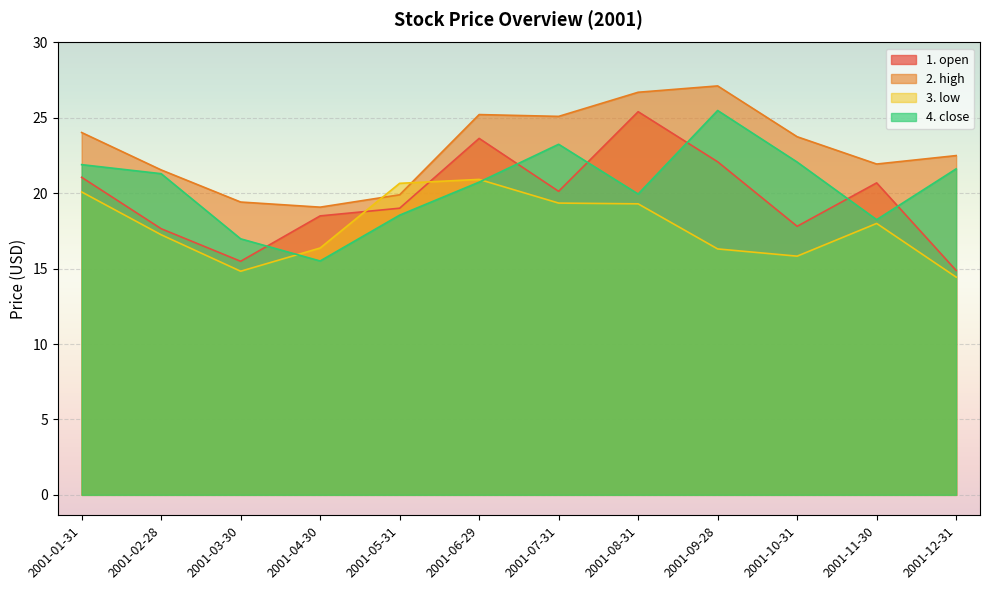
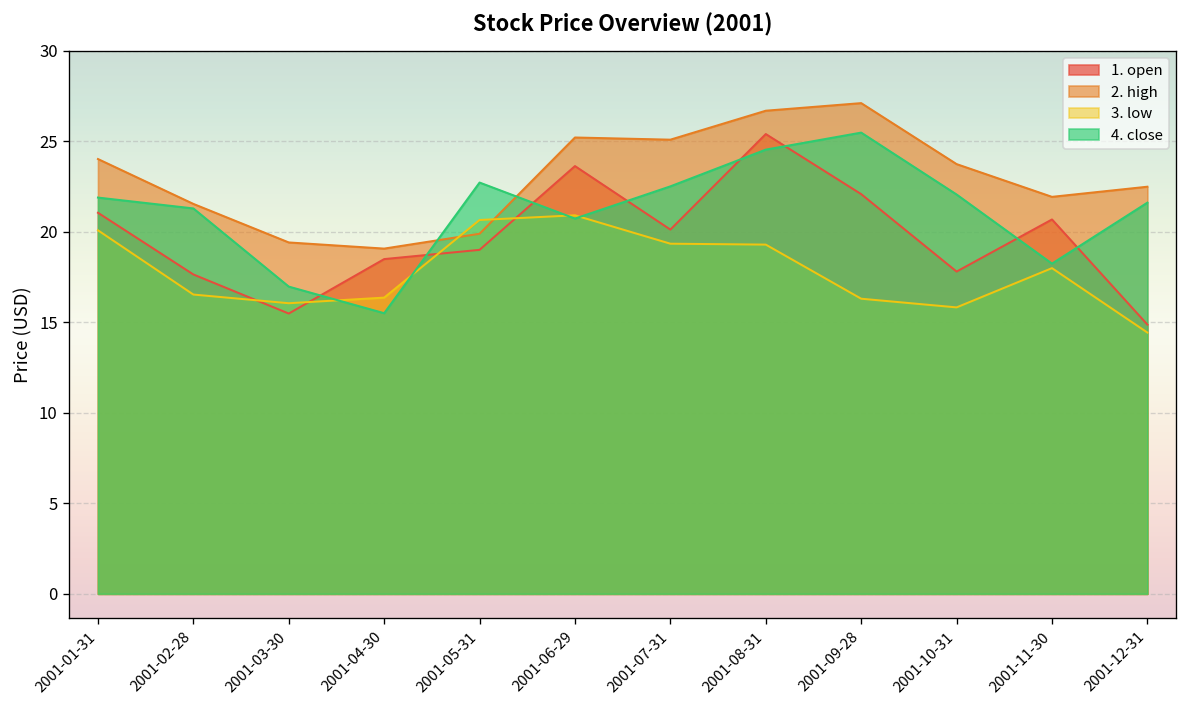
3. low, 2001-02-28: 17.3 -> 16.5
3. low, 2001-03-30: 14.8 -> 16.1
4. close, 2001-05-31: 18.6 -> 22.7
4. close, 2001-07-31: 23.3 -> 22.5
4. close, 2001-08-31: 20.0 -> 24.6
